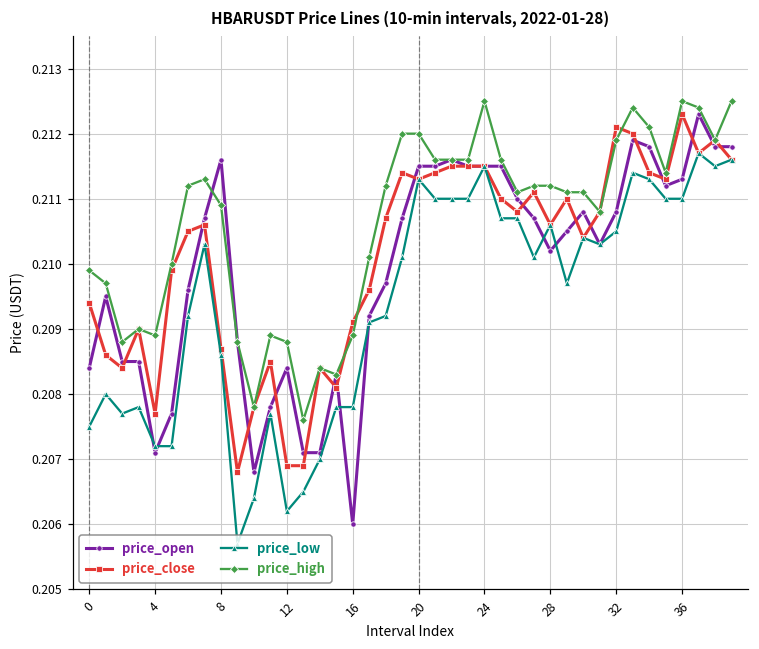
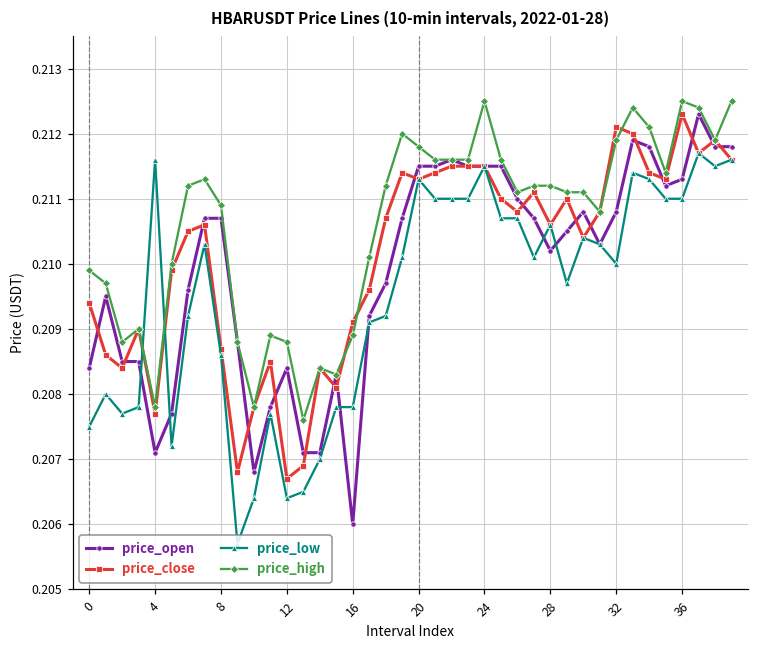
price_low, 4: 0.2072 -> 0.2116
price_high, 4: 0.2089 -> 0.2078
price_open, 8: 0.2116 -> 0.2107
price_close, 12: 0.2069 -> 0.2067
price_low, 12: 0.2062 -> 0.2064
price_high, 20: 0.2120 -> 0.2118
price_low, 32: 0.2105 -> 0.2100
